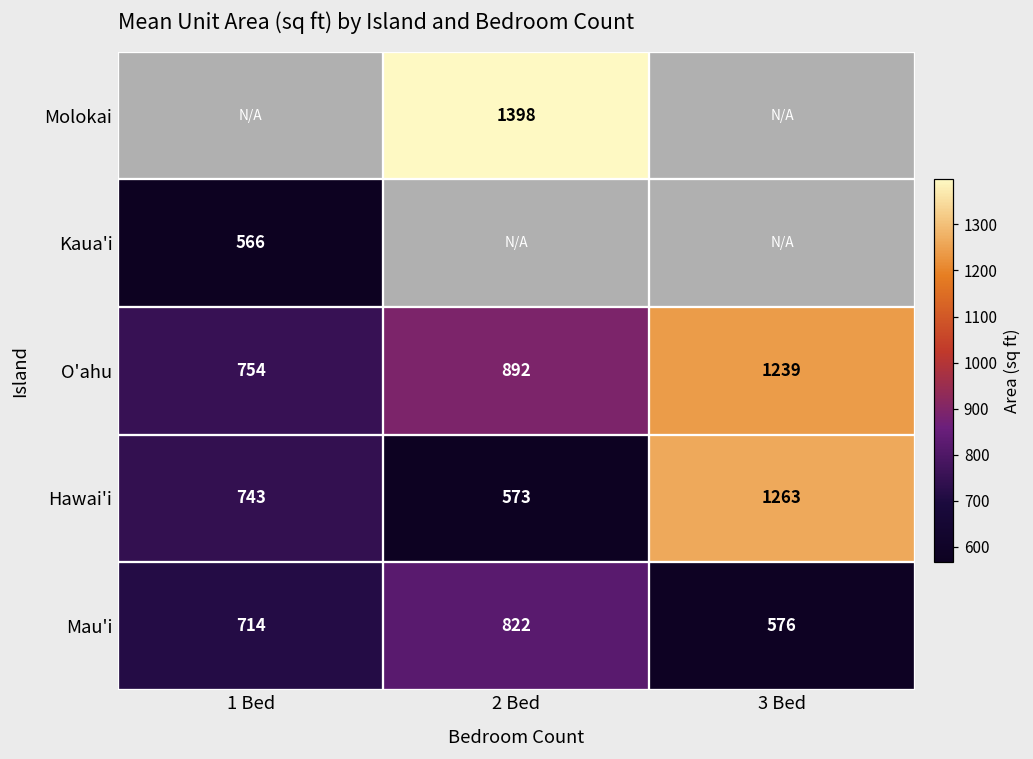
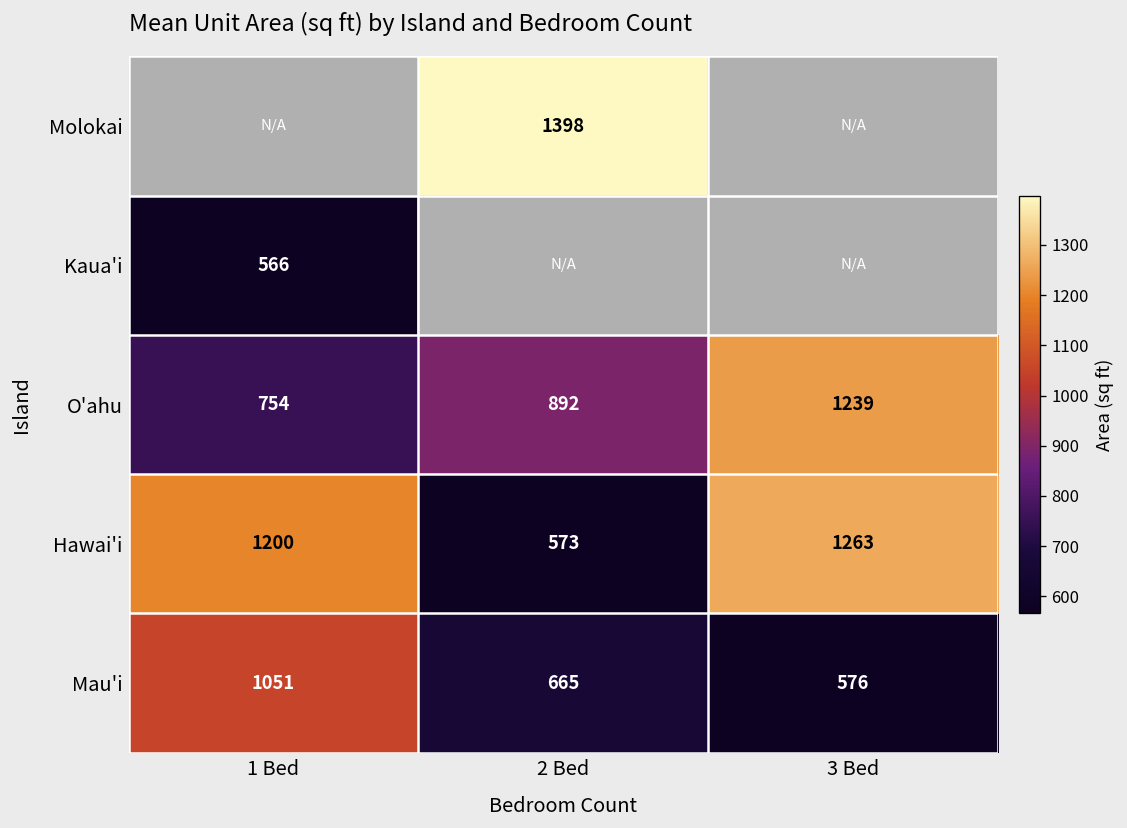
Hawai'i, 1 Bed: 743 -> 1200
Mau'i, 1 Bed: 714 -> 1051
Mau'i, 2 Bed: 822 -> 665
